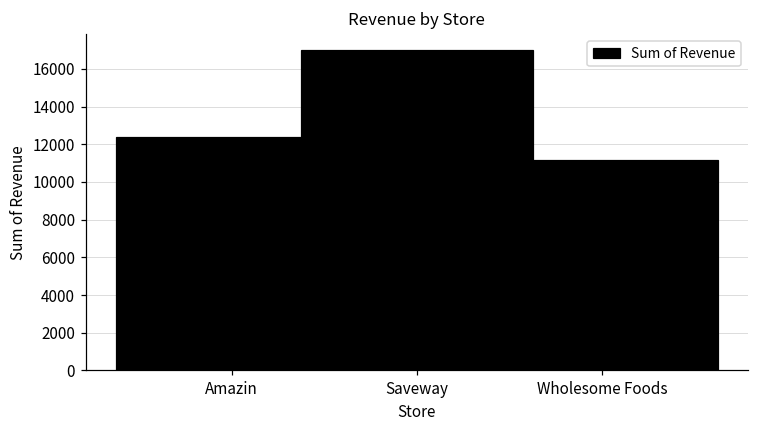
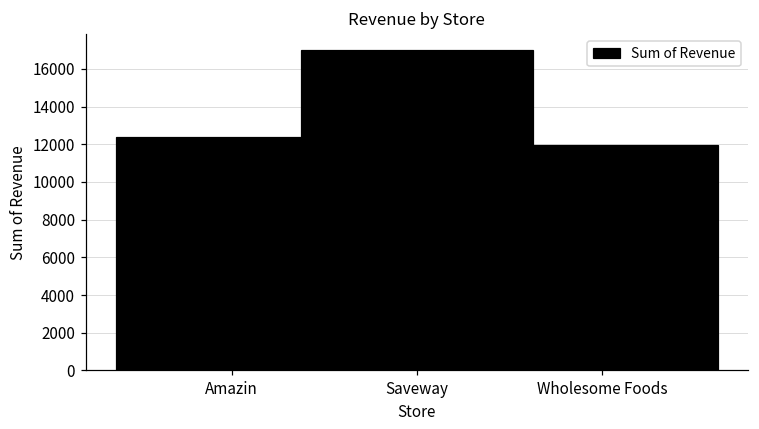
Wholesome Foods: 11200 -> 12000
